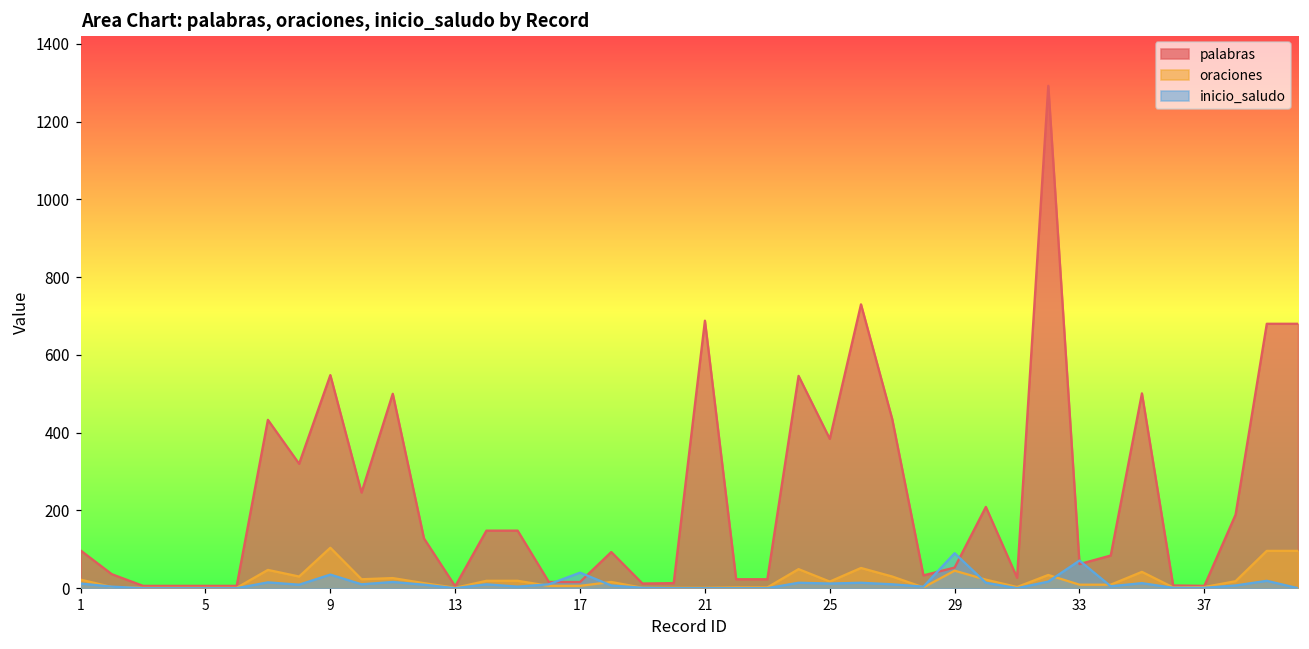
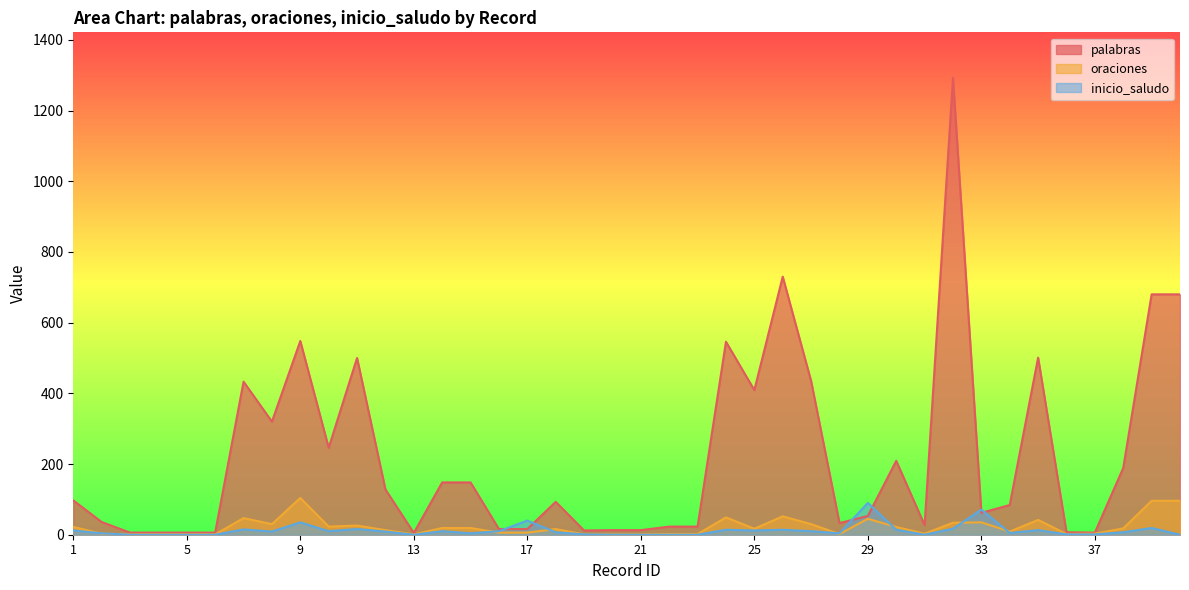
palabras, 21: 690 -> 10
palabras, 25: 380 -> 410
oraciones, 33: 10 -> 40
